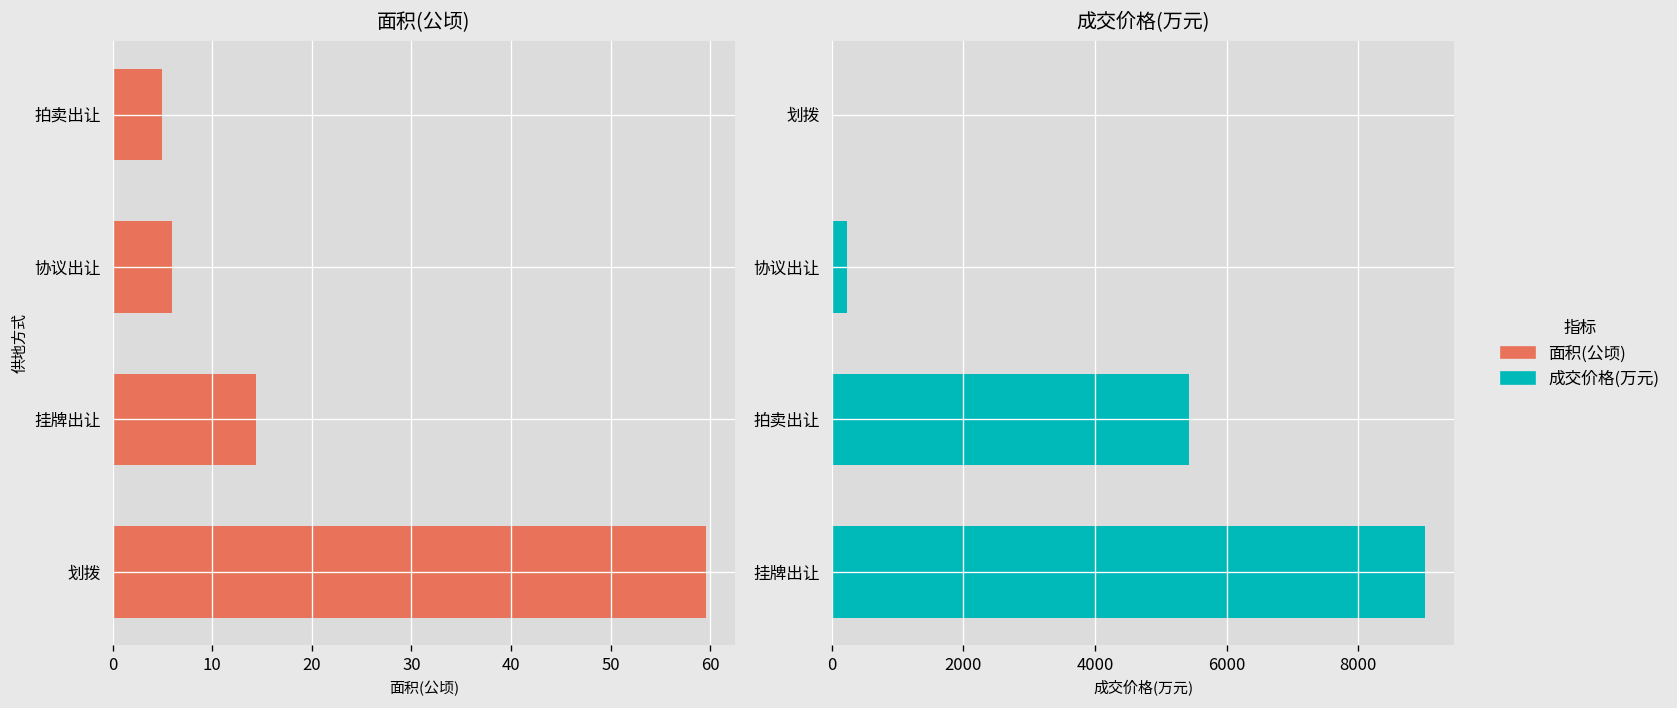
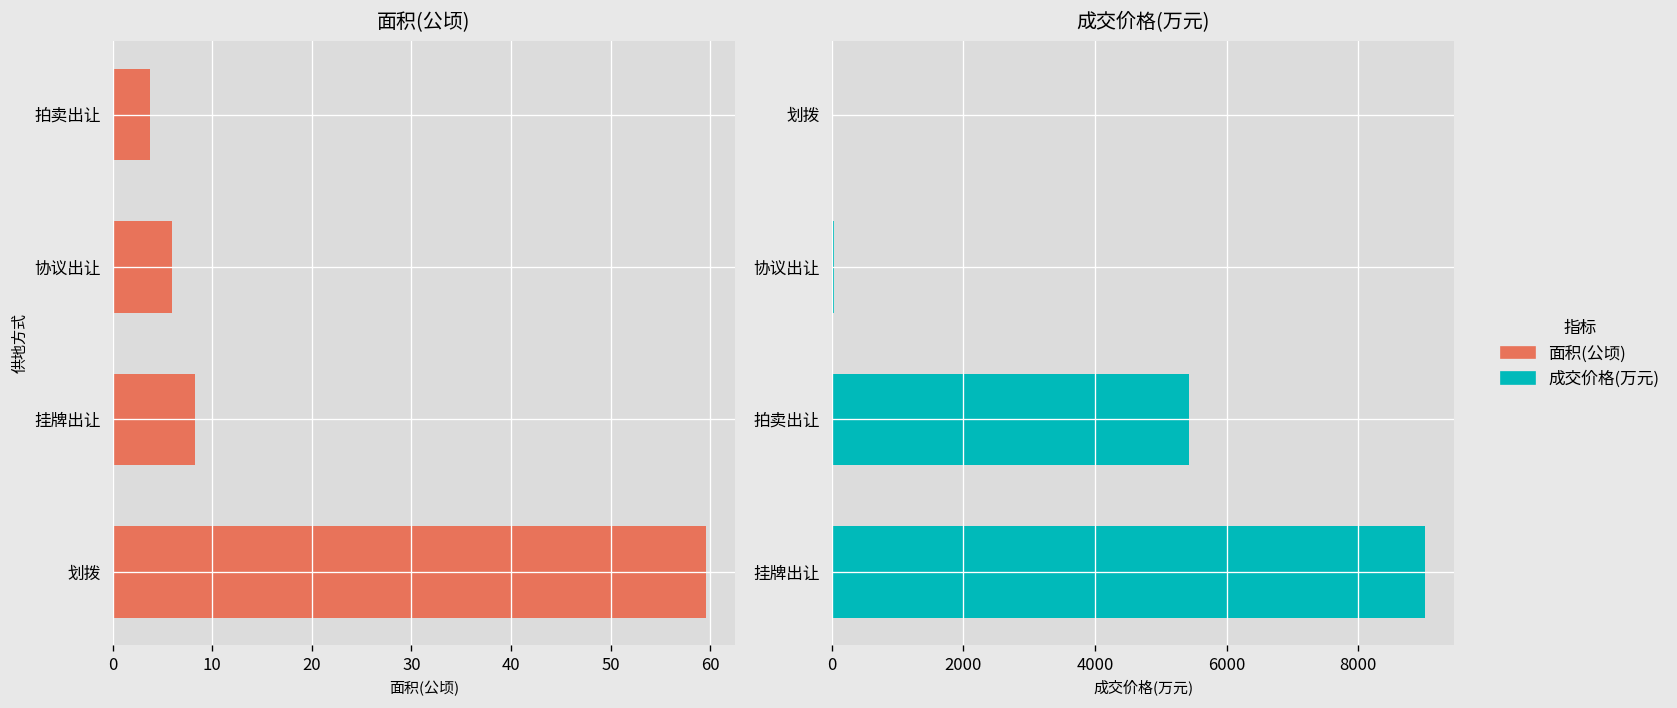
面积(公顷), 拍卖出让: 5 -> 4
面积(公顷), 挂牌出让: 14 -> 8
成交价格(万元), 协议出让: 200 -> 0
